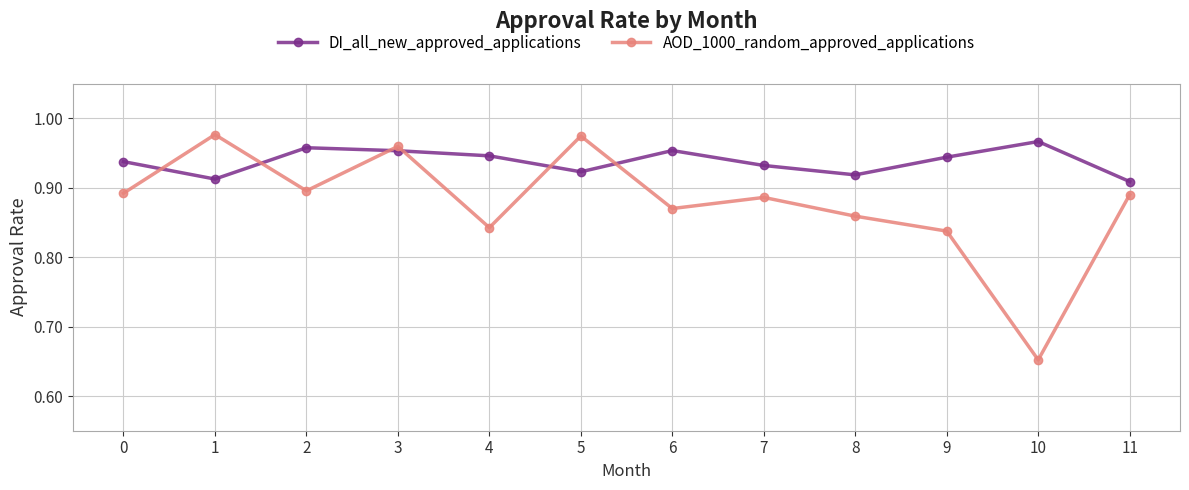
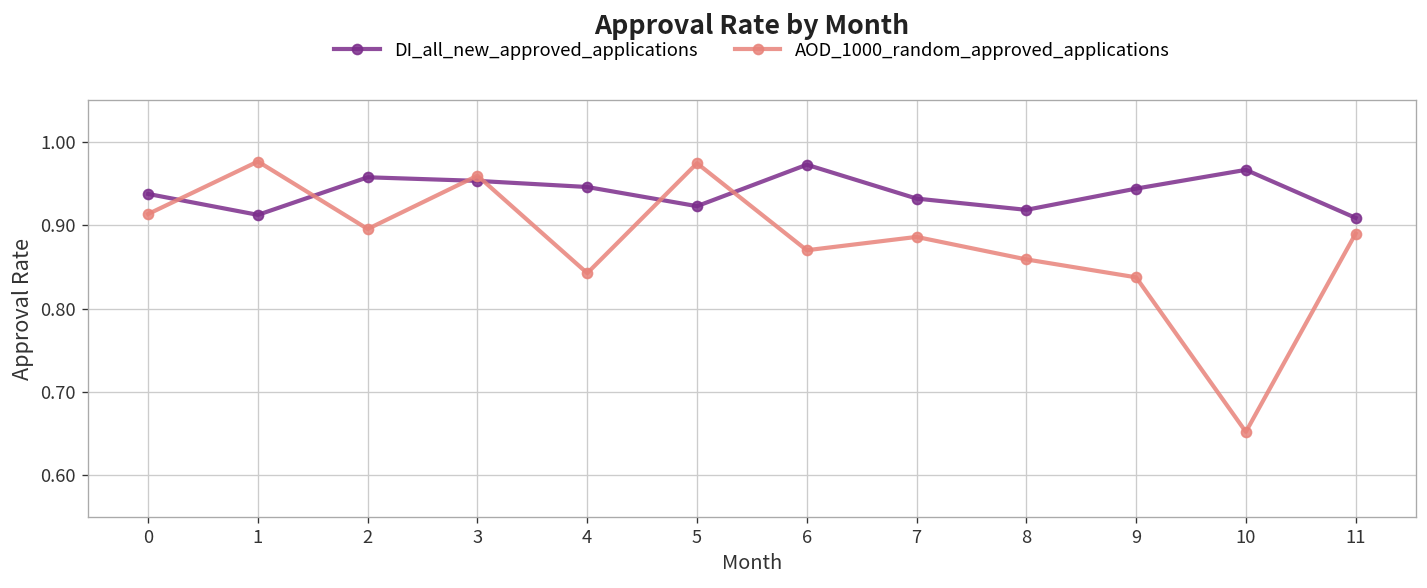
AOD_1000_random_approved_applications, 0: 0.89 -> 0.91
DI_all_new_approved_applications, 6: 0.95 -> 0.97
